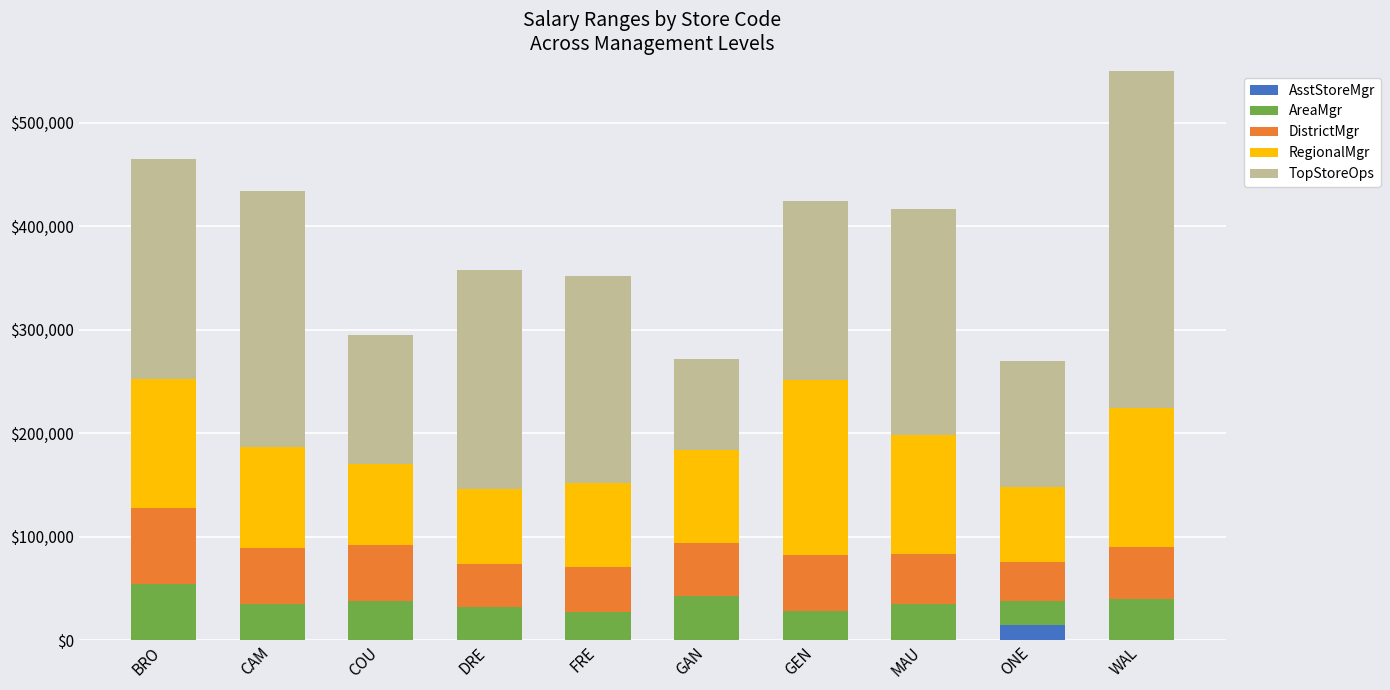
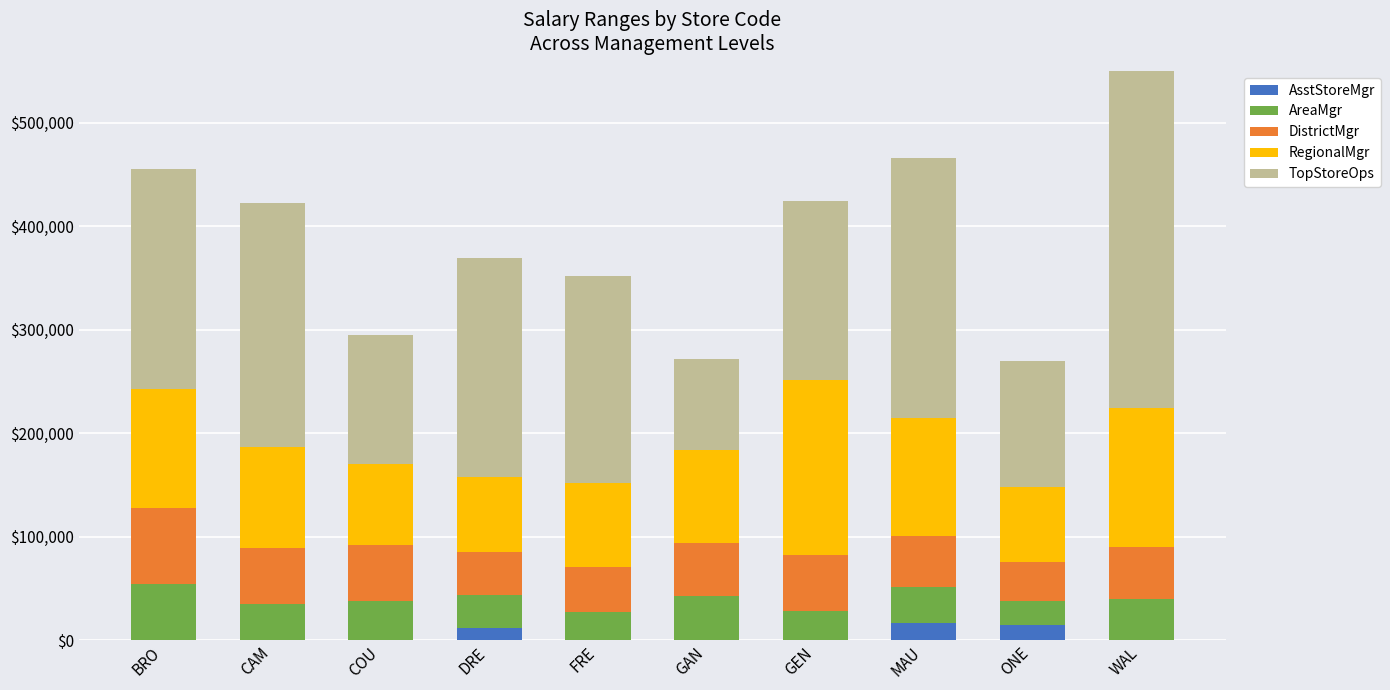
RegionalMgr, BRO: $125,000 -> $115,000
TopStoreOps, CAM: $248,000 -> $235,000
AsstStoreMgr, DRE: $0 -> $11,000
AsstStoreMgr, MAU: $0 -> $17,000
TopStoreOps, MAU: $219,000 -> $252,000
